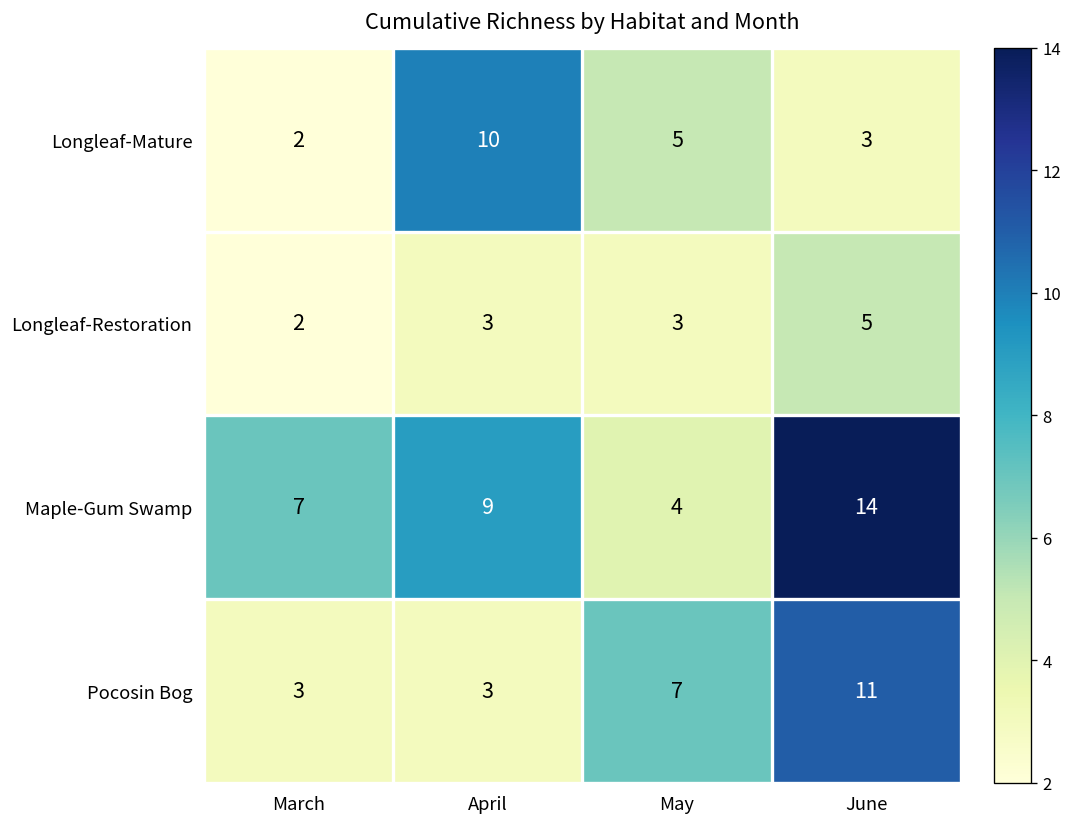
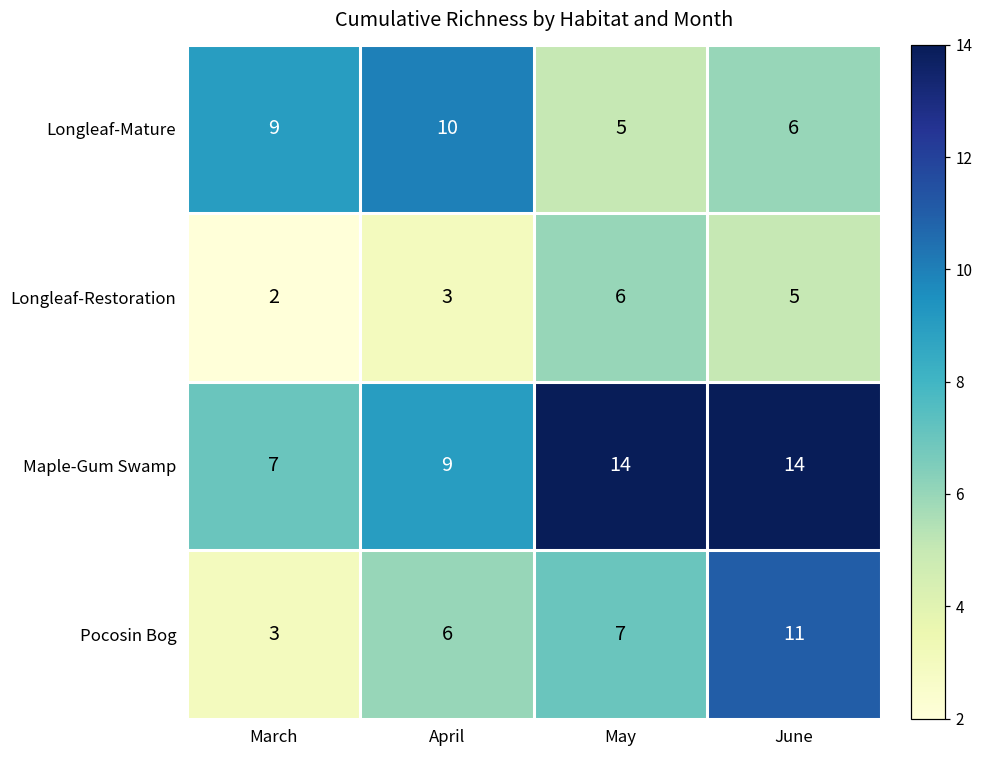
Longleaf-Mature, March: 2 -> 9
Longleaf-Mature, June: 3 -> 6
Longleaf-Restoration, May: 3 -> 6
Maple-Gum Swamp, May: 4 -> 14
Pocosin Bog, April: 3 -> 6
